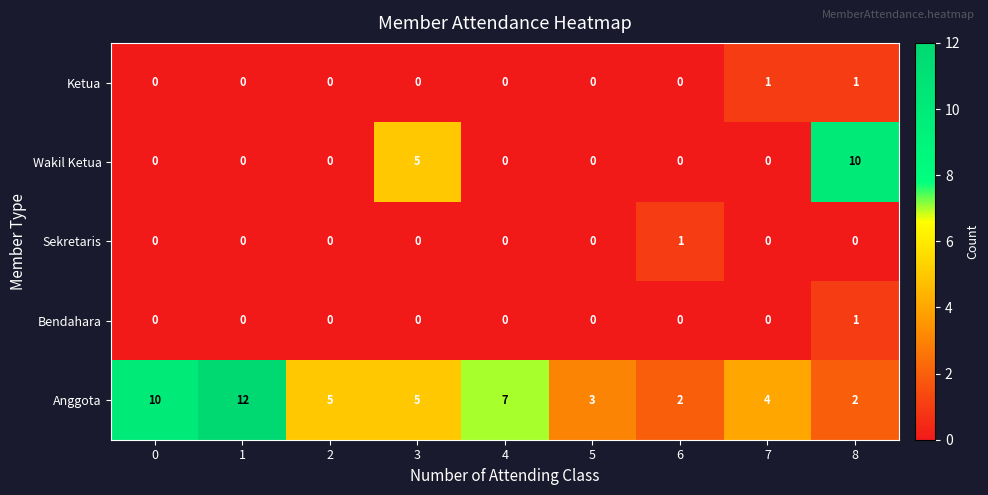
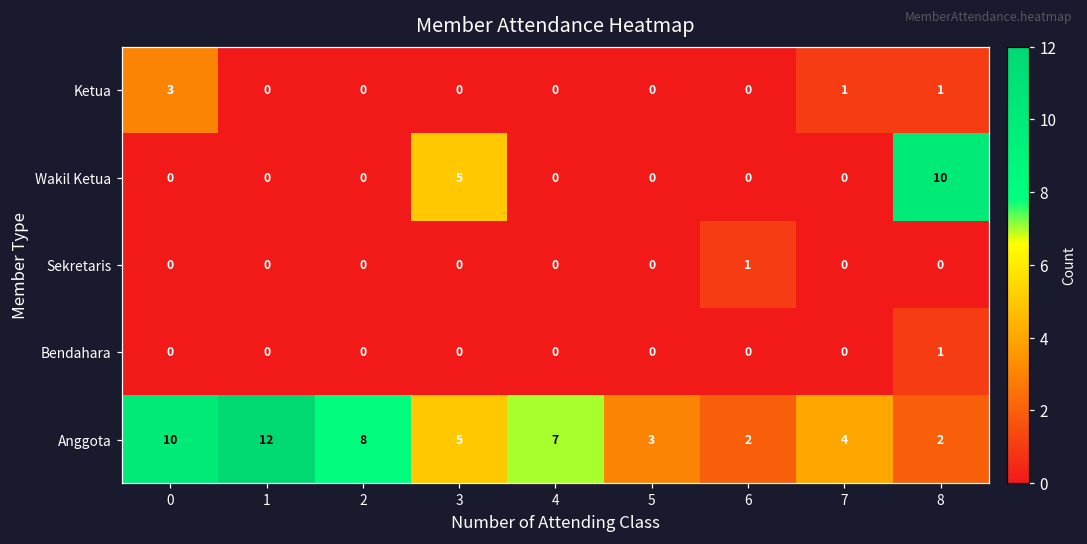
Ketua, 0: 0 -> 3
Anggota, 2: 5 -> 8
